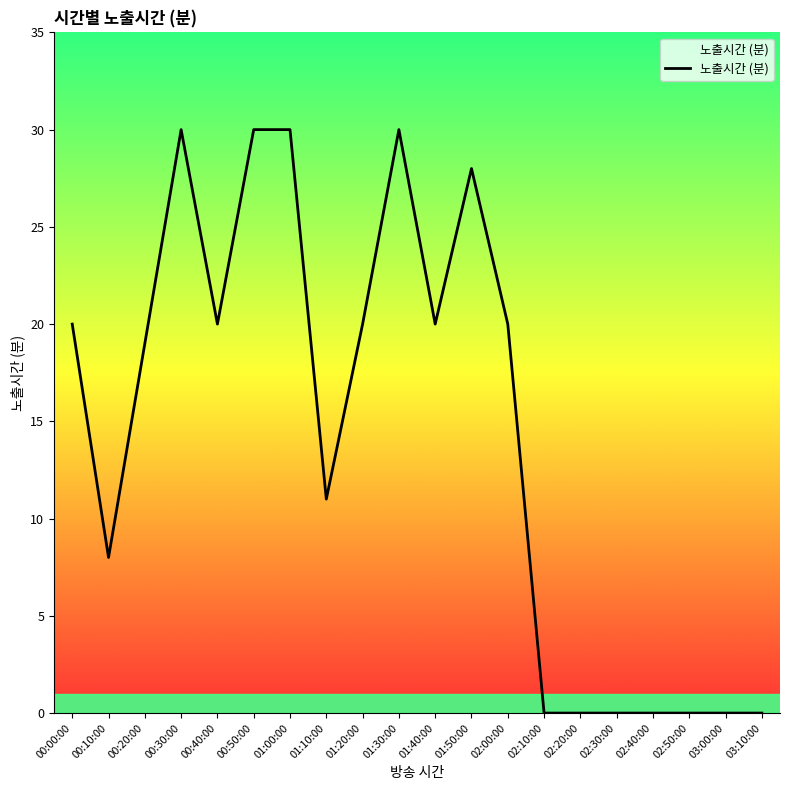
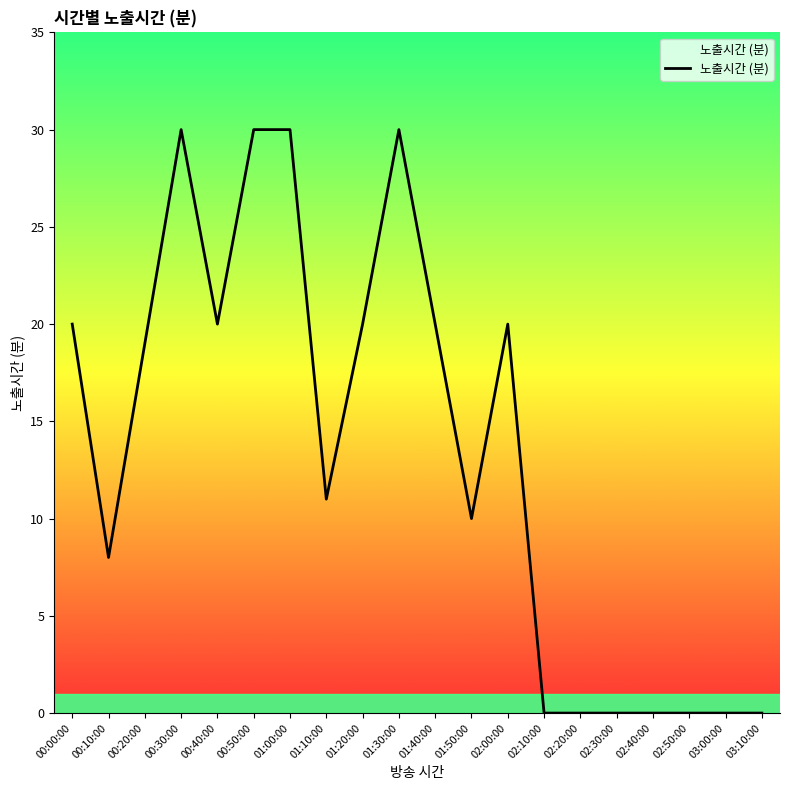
01:50:00: 28 -> 10
